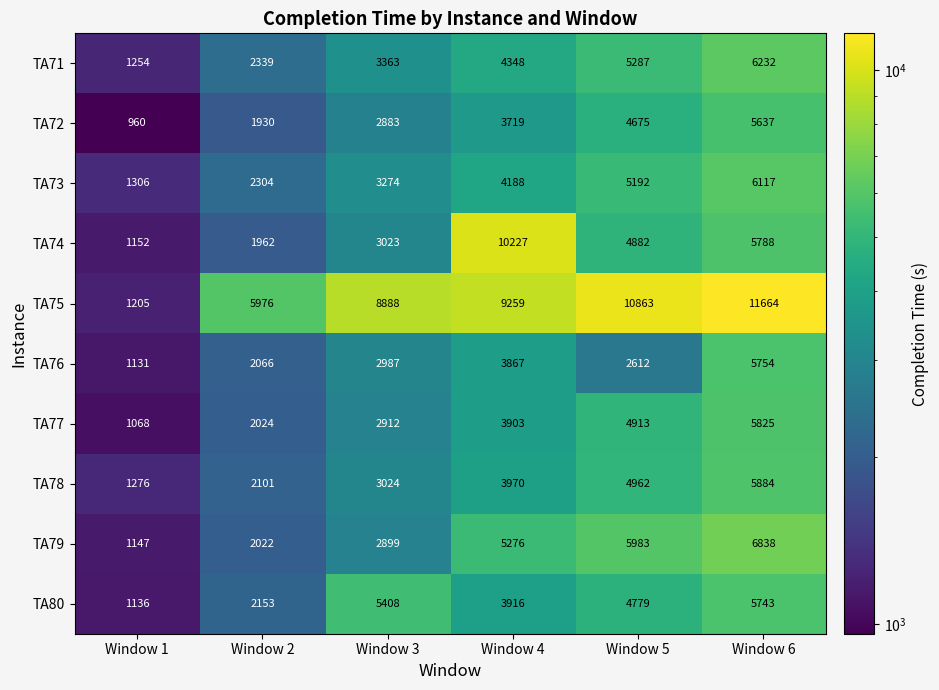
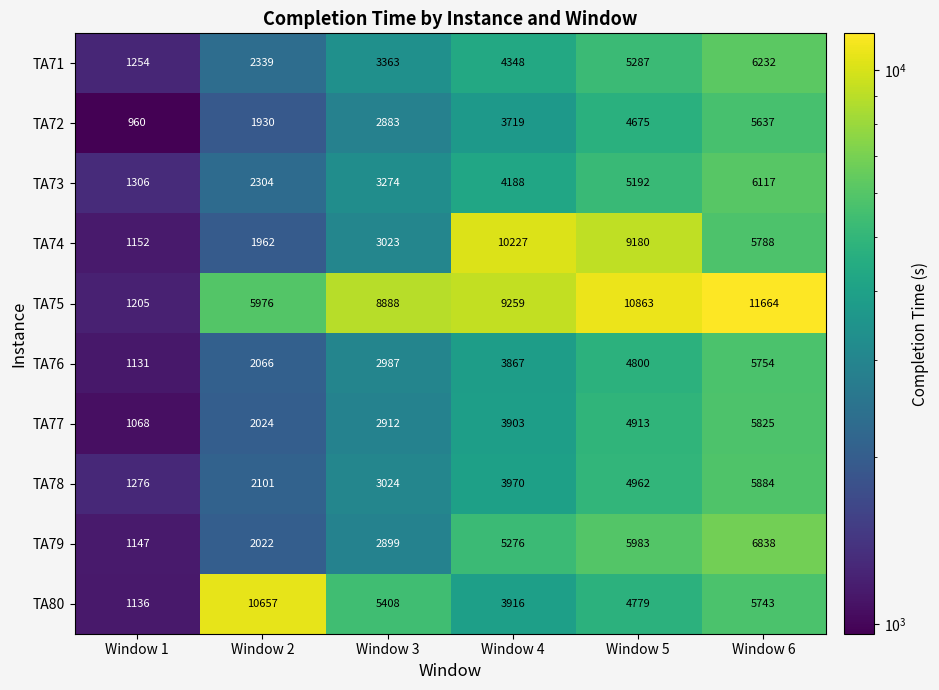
TA74, Window 5: 4882 -> 9180
TA76, Window 5: 2612 -> 4800
TA80, Window 2: 2153 -> 10657
